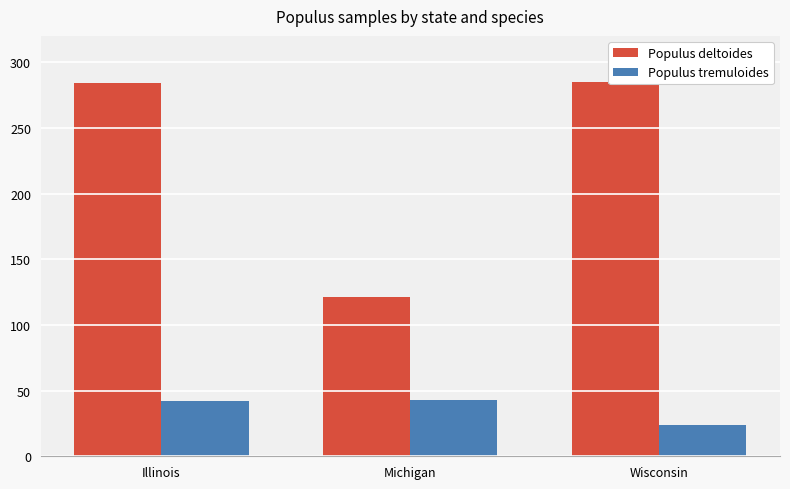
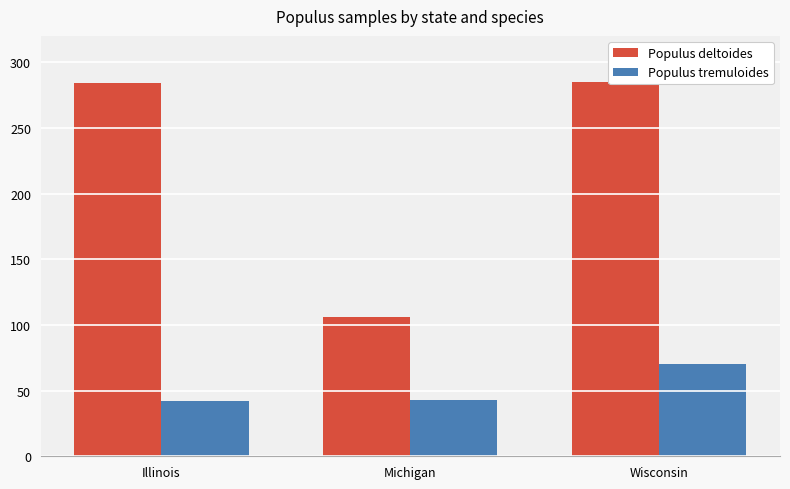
Populus deltoides, Michigan: 121 -> 106
Populus tremuloides, Wisconsin: 24 -> 70
